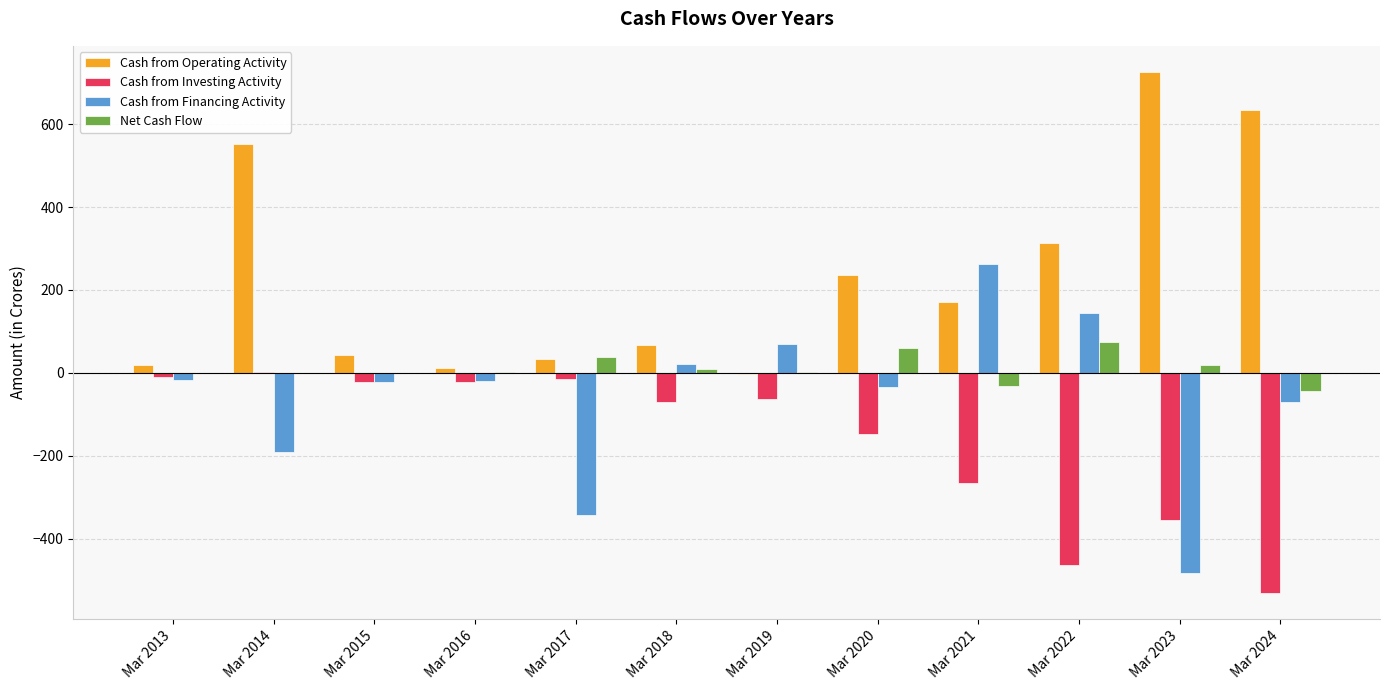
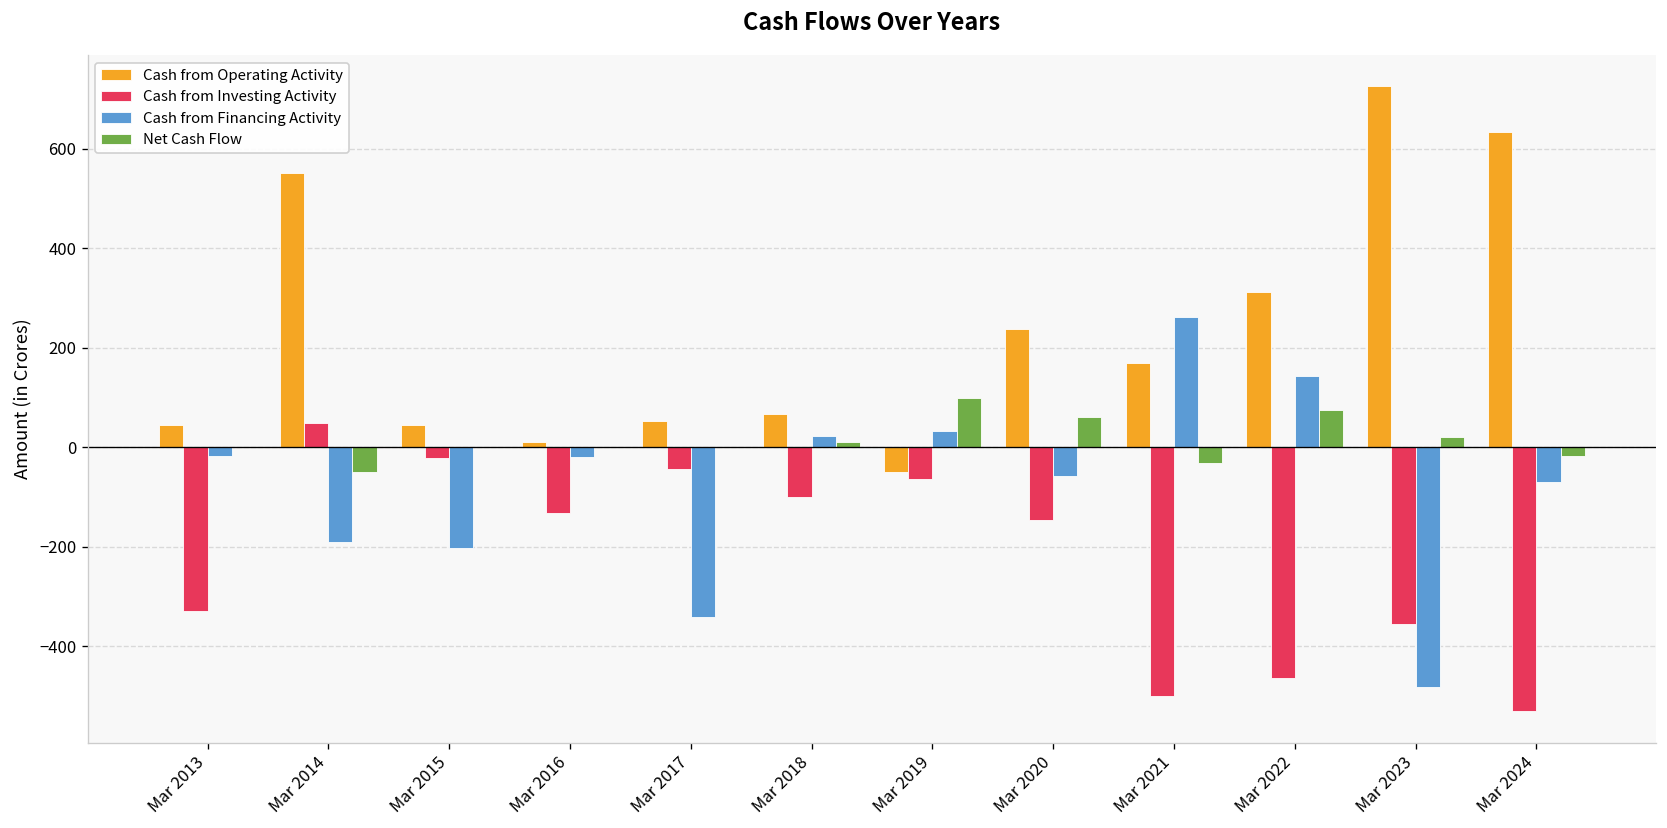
Cash from Operating Activity, Mar 2013: 20 -> 50
Cash from Investing Activity, Mar 2013: -10 -> -330
Cash from Investing Activity, Mar 2014: 0 -> 50
Net Cash Flow, Mar 2014: 0 -> -50
Cash from Financing Activity, Mar 2015: -20 -> -200
Cash from Investing Activity, Mar 2016: -20 -> -130
Cash from Operating Activity, Mar 2017: 30 -> 50
Cash from Investing Activity, Mar 2017: -20 -> -40
Net Cash Flow, Mar 2017: 40 -> 0
Cash from Investing Activity, Mar 2018: -70 -> -100
Cash from Operating Activity, Mar 2019: 0 -> -50
Cash from Financing Activity, Mar 2019: 70 -> 30
Net Cash Flow, Mar 2019: 0 -> 100
Cash from Financing Activity, Mar 2020: -30 -> -60
Cash from Investing Activity, Mar 2021: -270 -> -500
Net Cash Flow, Mar 2024: -50 -> -20
